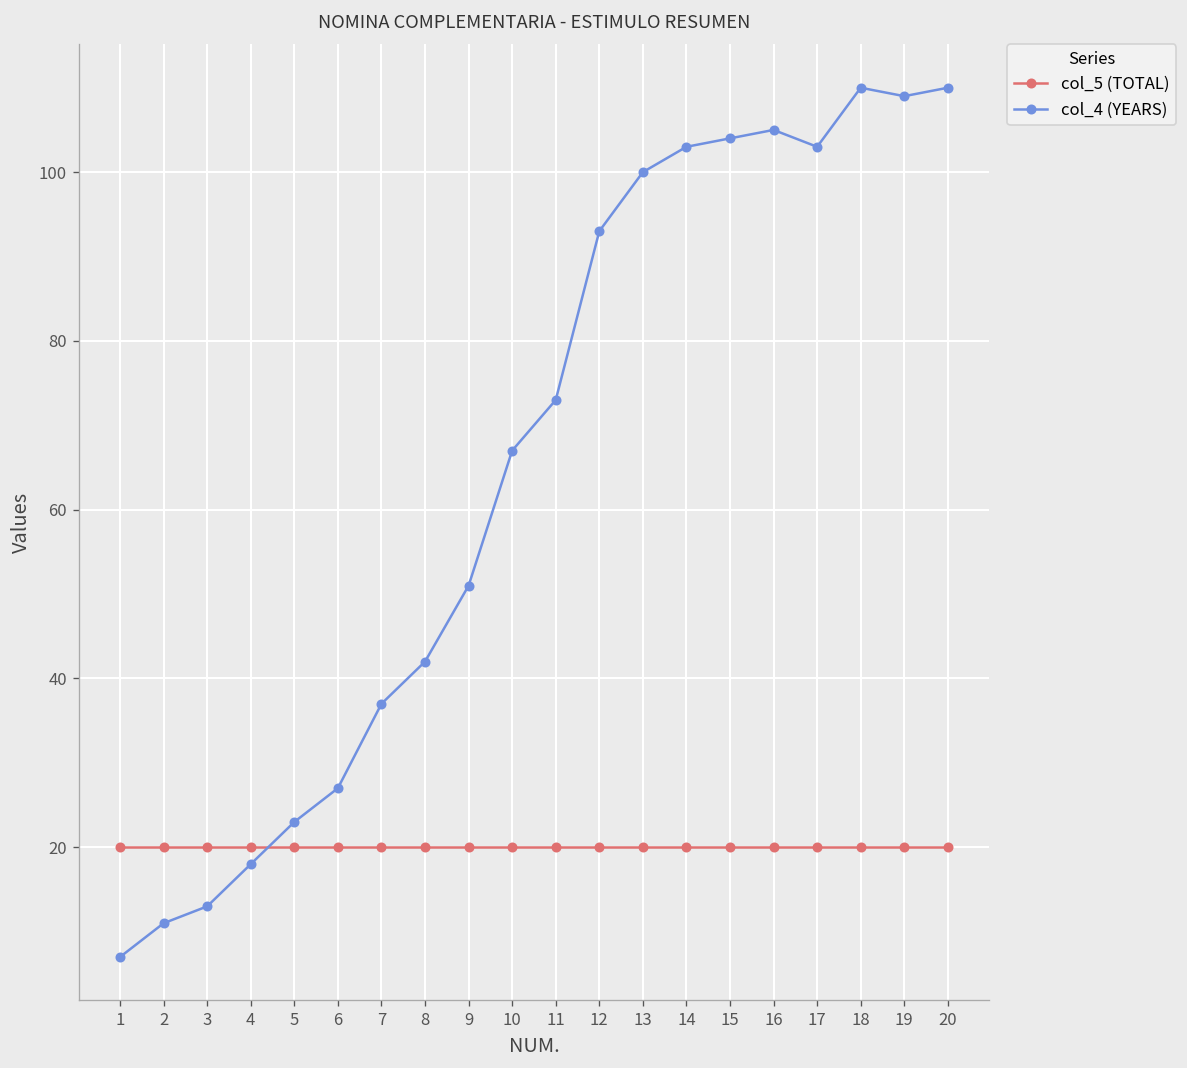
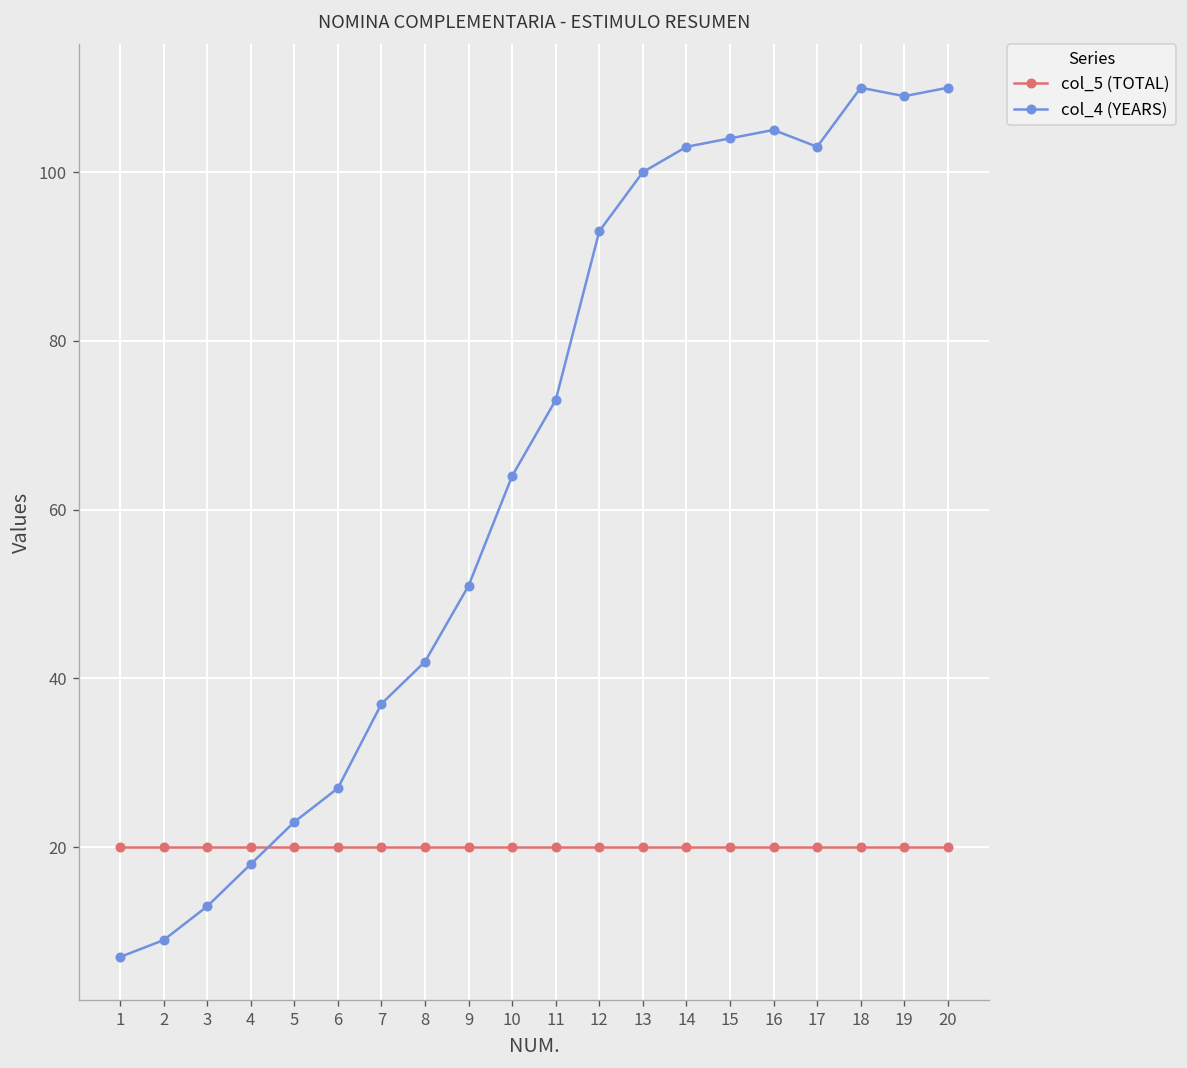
col_4 (YEARS), 2: 11 -> 9
col_4 (YEARS), 10: 67 -> 64
